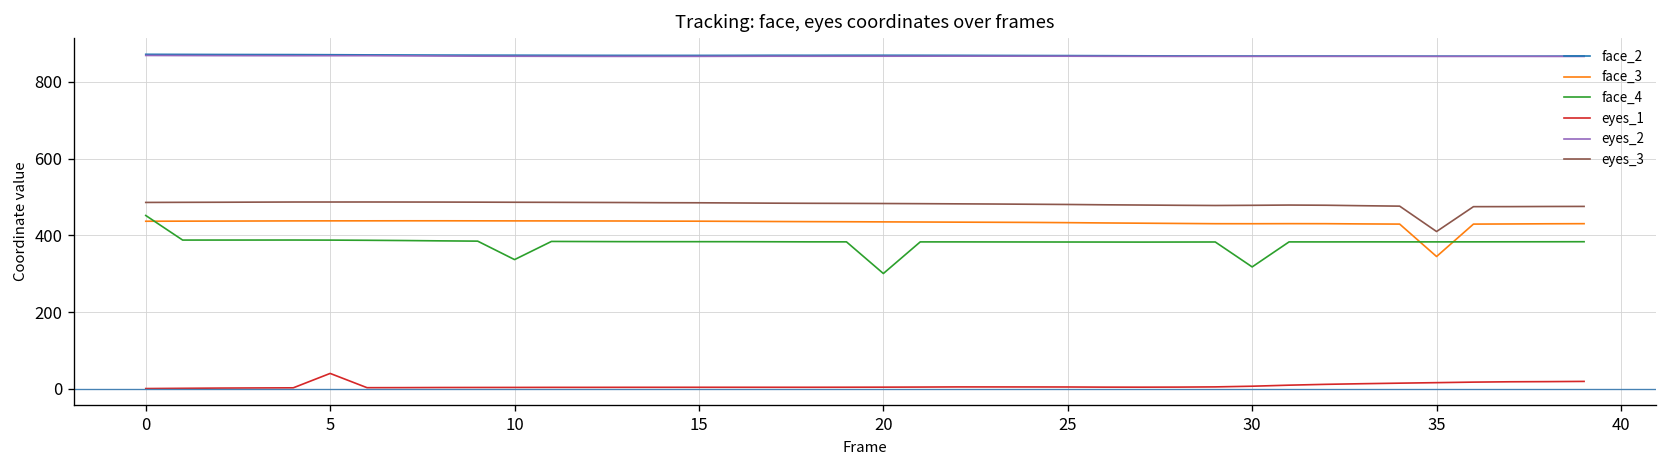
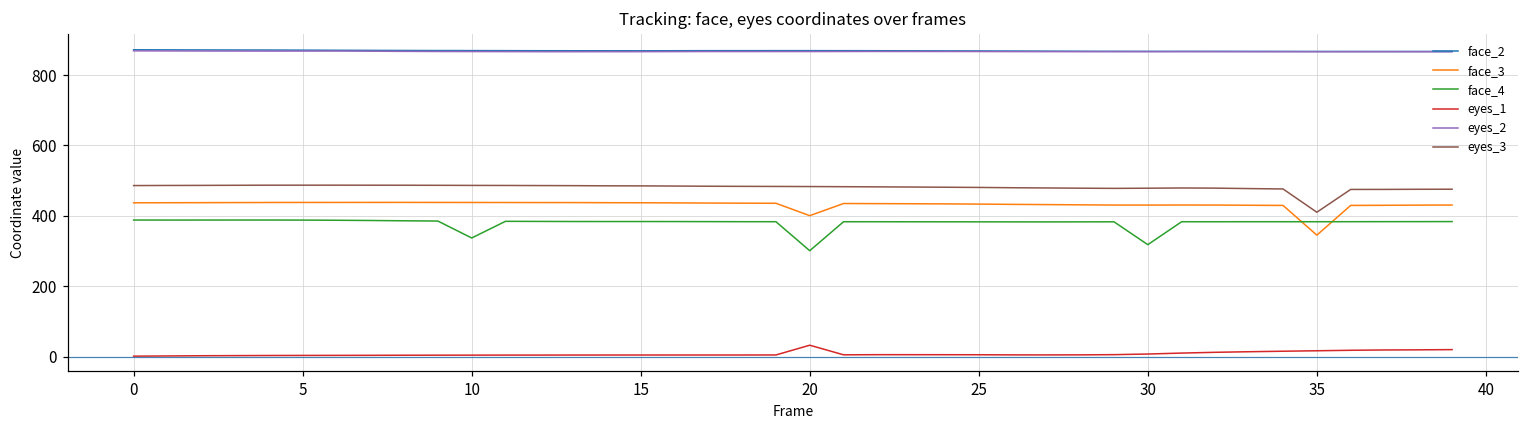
face_4, 0: 450 -> 390
eyes_1, 5: 40 -> 0
face_3, 20: 440 -> 400
eyes_1, 20: 0 -> 30
